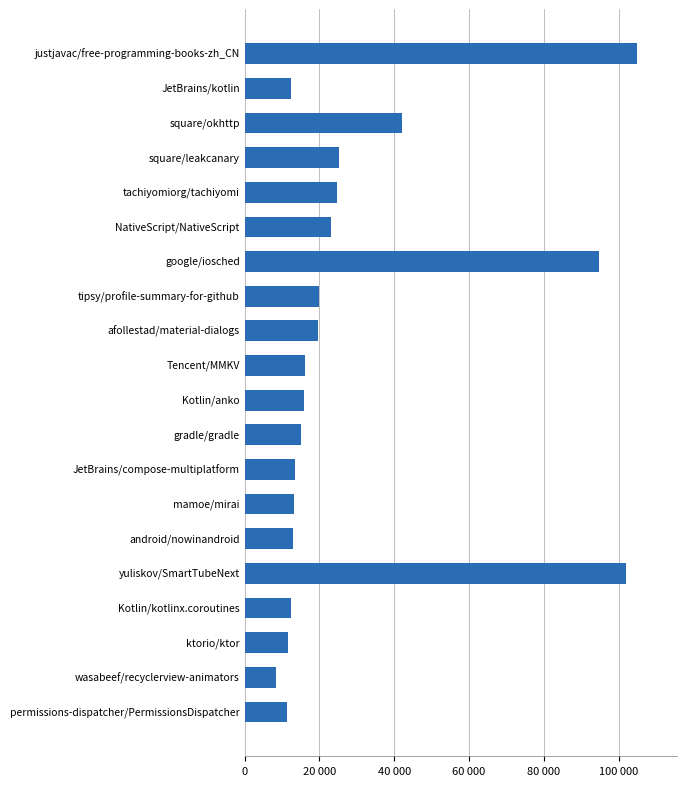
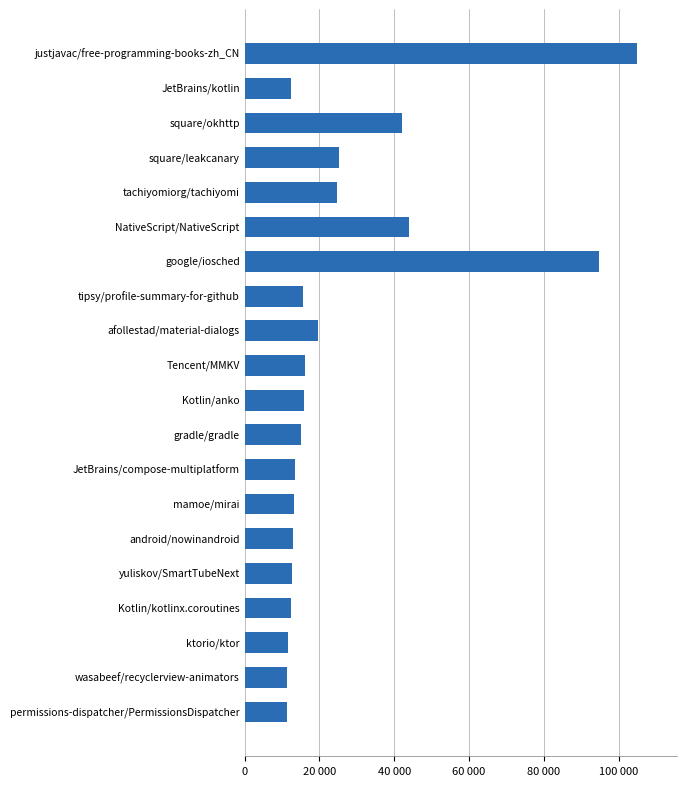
NativeScript/NativeScript: 23000 -> 44000
tipsy/profile-summary-for-github: 20000 -> 16000
yuliskov/SmartTubeNext: 102000 -> 13000
wasabeef/recyclerview-animators: 8000 -> 11000
